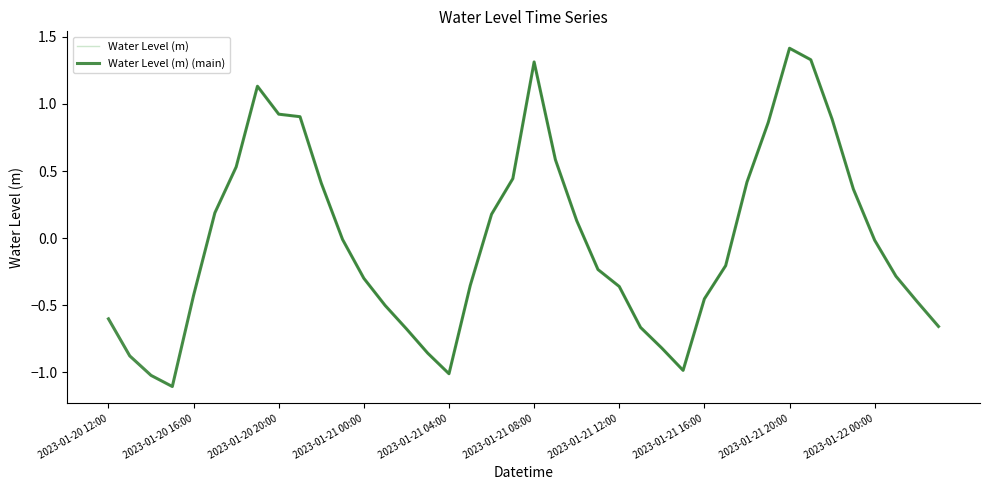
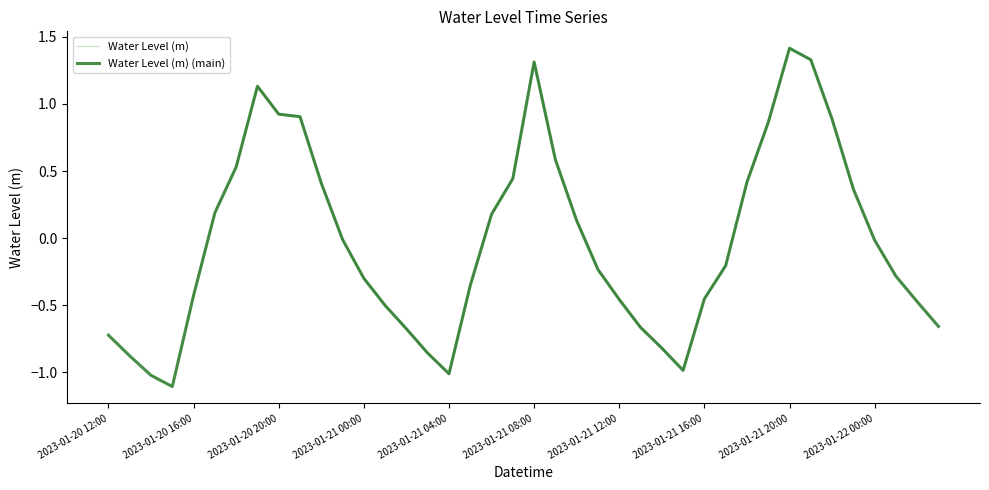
Water Level (m) (main), 2023-01-20 12:00: -0.60 -> -0.72
Water Level (m) (main), 2023-01-21 12:00: -0.36 -> -0.46
